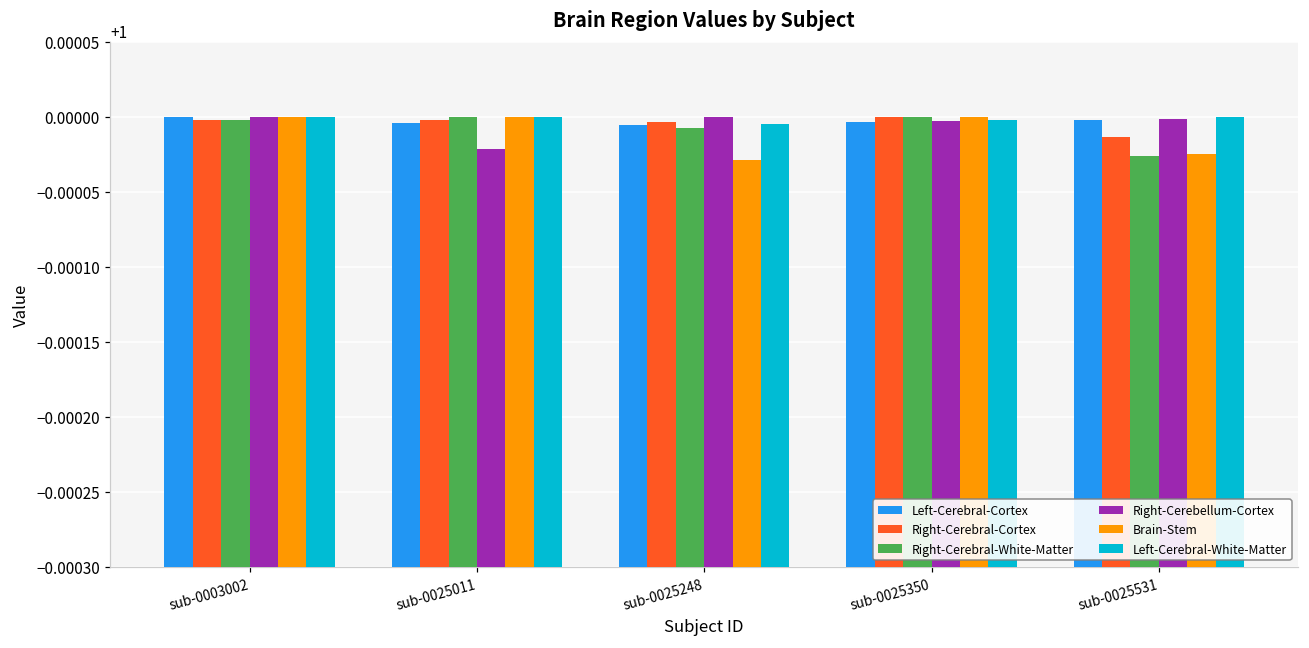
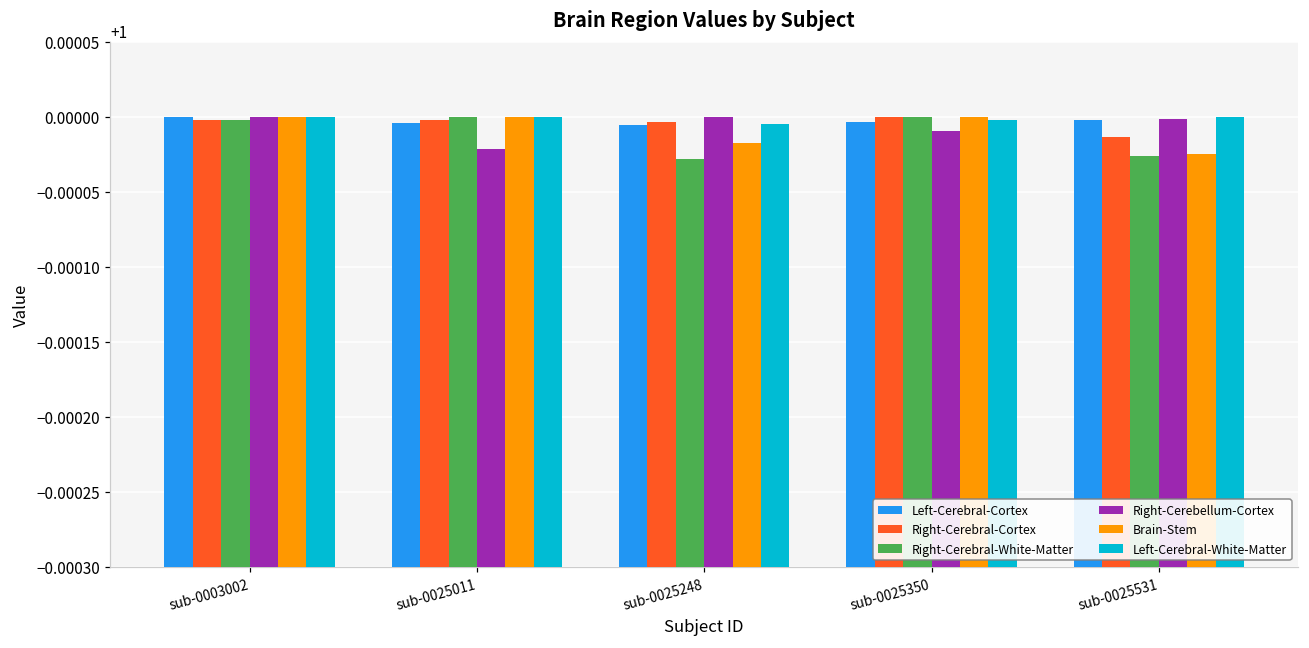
Right-Cerebral-White-Matter, sub-0025248: 0.999993 -> 0.999972
Brain-Stem, sub-0025248: 0.999971 -> 0.999983
Right-Cerebellum-Cortex, sub-0025350: 0.999997 -> 0.999991
